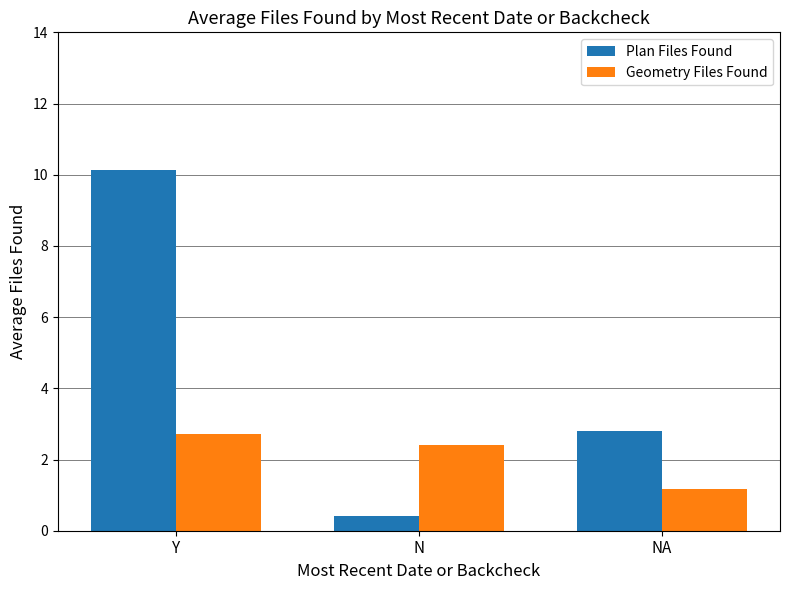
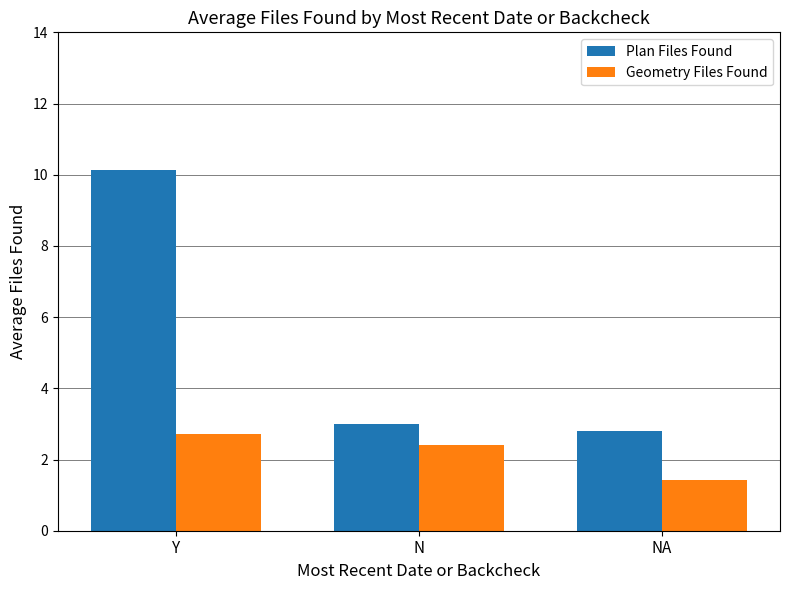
Plan Files Found, N: 0.4 -> 3.0
Geometry Files Found, NA: 1.2 -> 1.4
